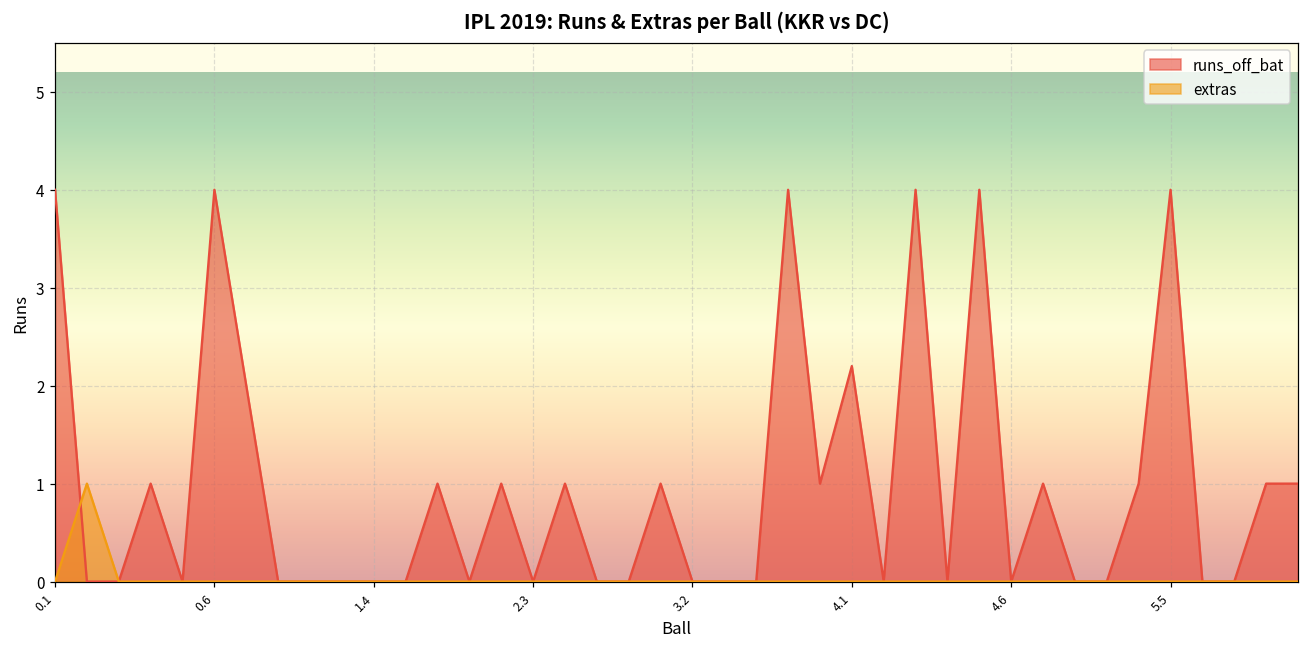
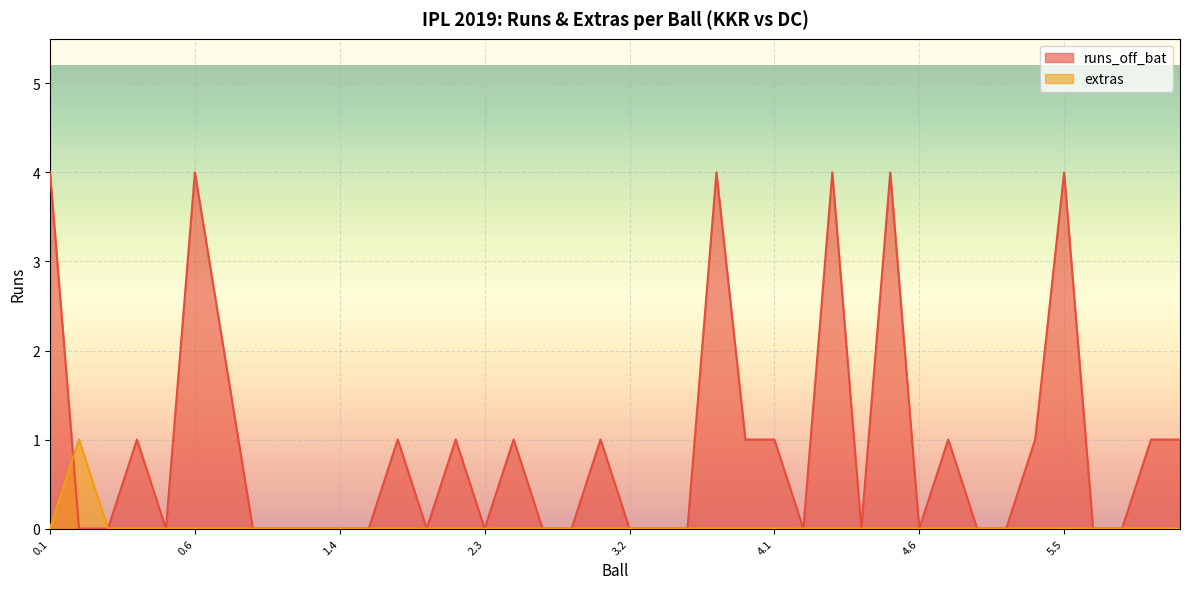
runs_off_bat, 4.1: 2.2 -> 1.0
